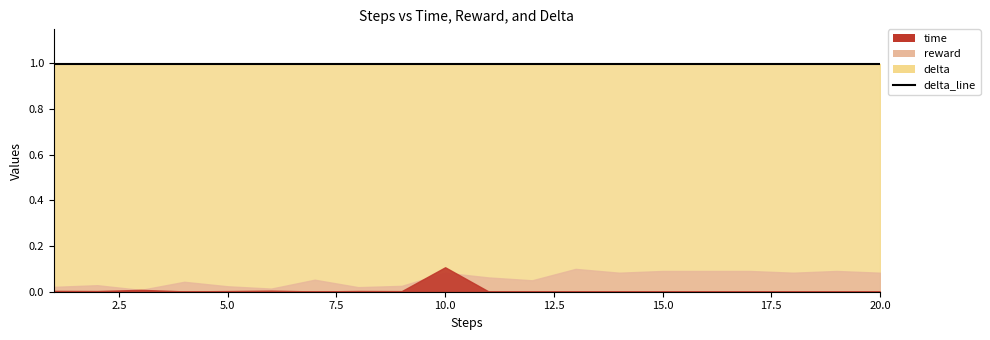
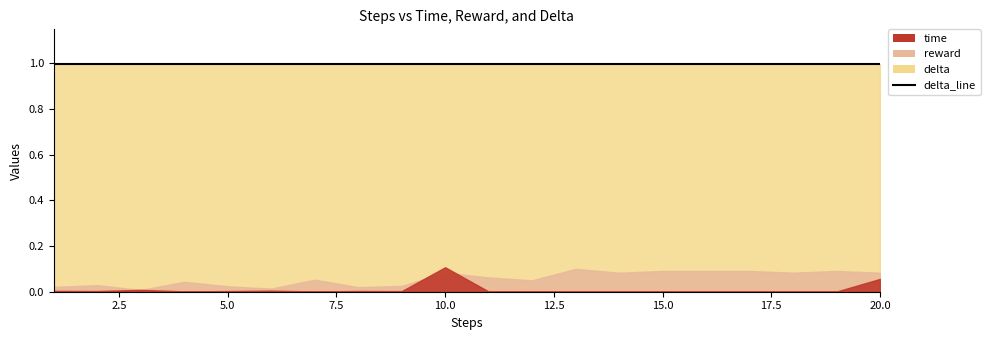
time, 20.0: 0.00 -> 0.06
